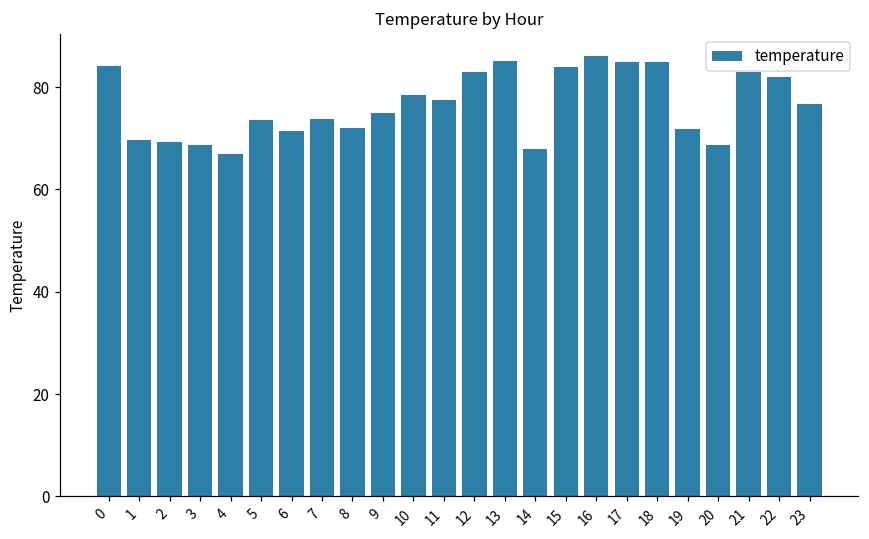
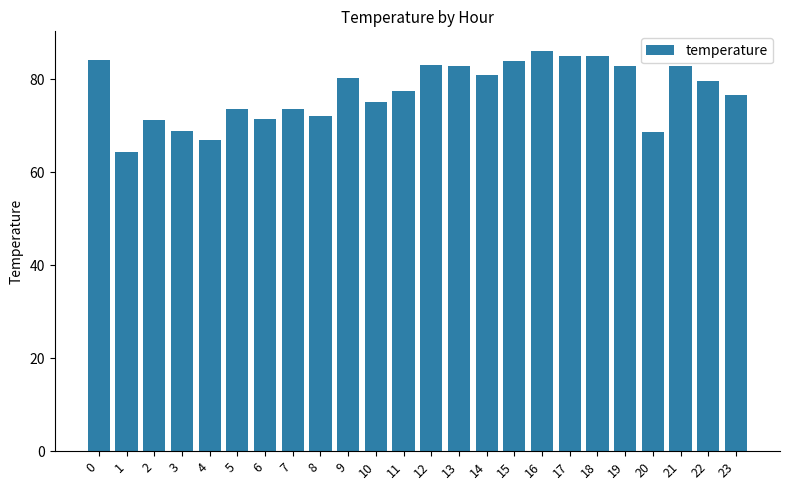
1: 70 -> 64
2: 69 -> 71
9: 75 -> 80
10: 78 -> 75
13: 85 -> 83
14: 68 -> 81
19: 72 -> 83
22: 82 -> 80
